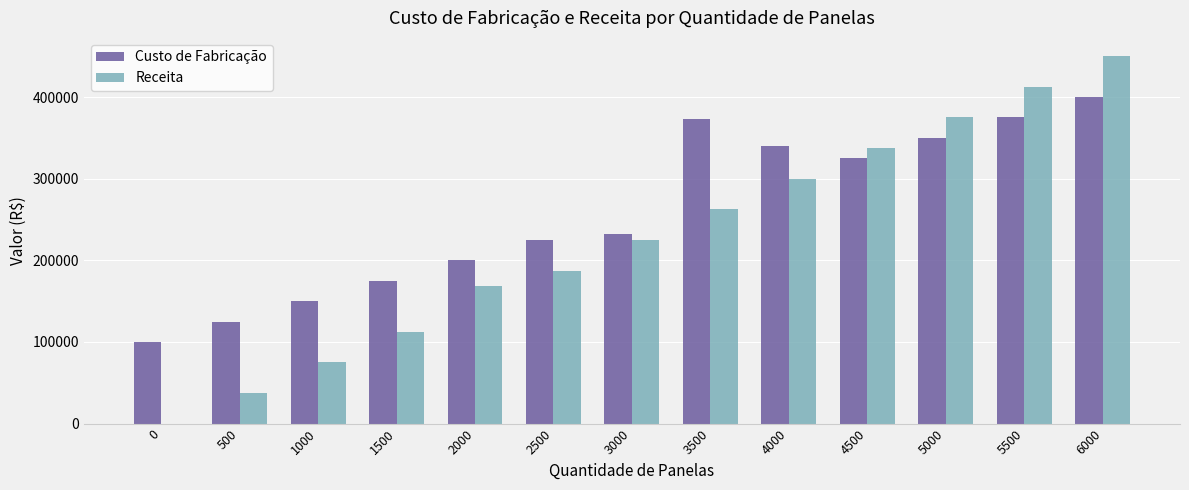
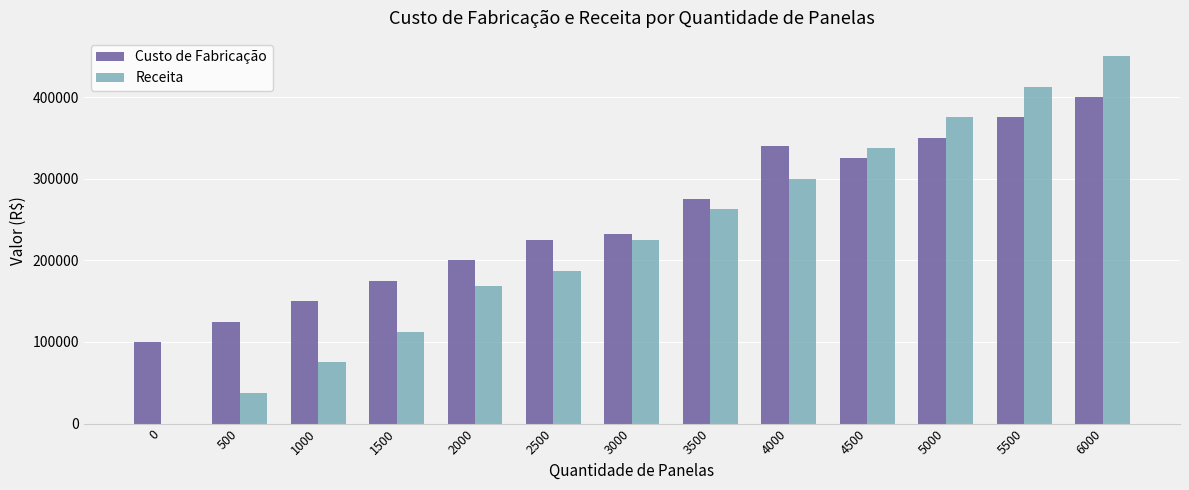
Custo de Fabricação, 3500: 370000 -> 280000
